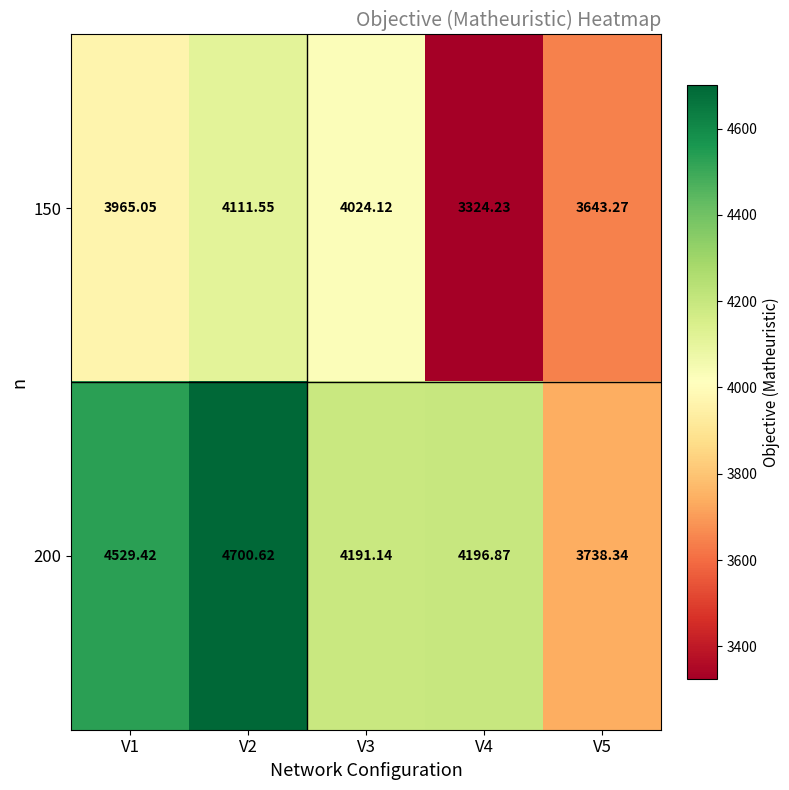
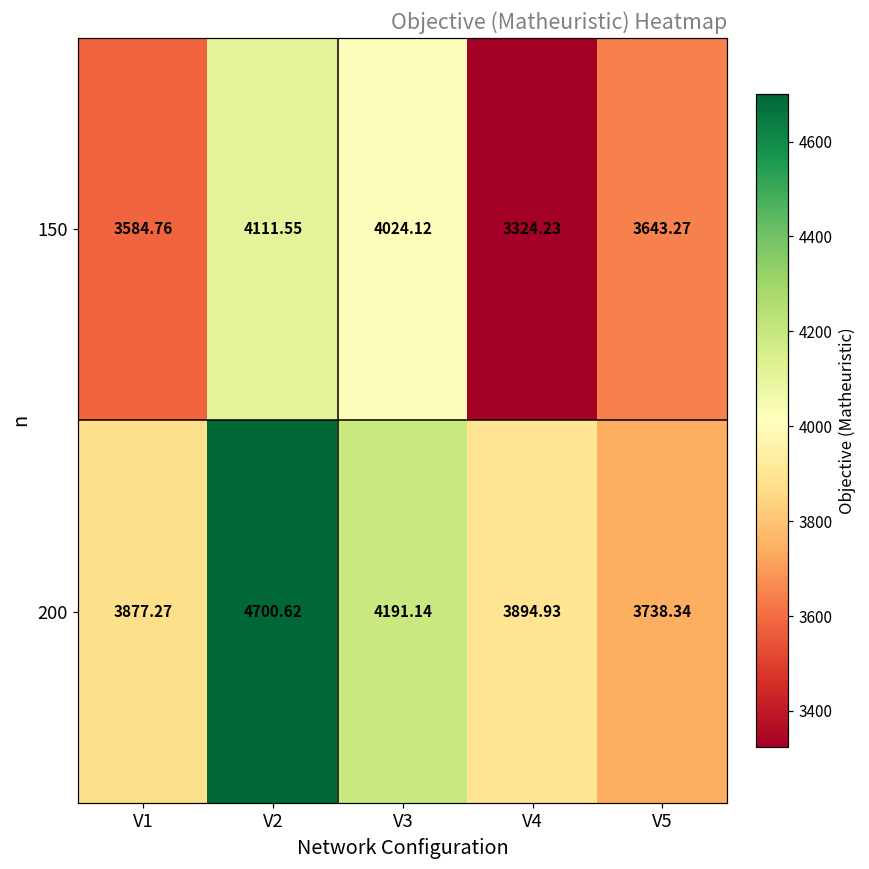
150, V1: 3965.05 -> 3584.76
200, V1: 4529.42 -> 3877.27
200, V4: 4196.87 -> 3894.93
